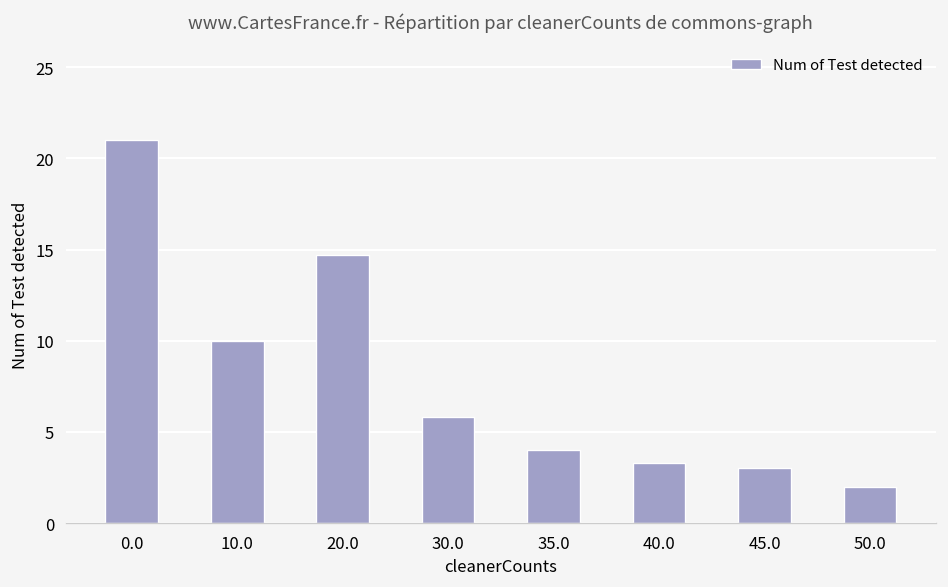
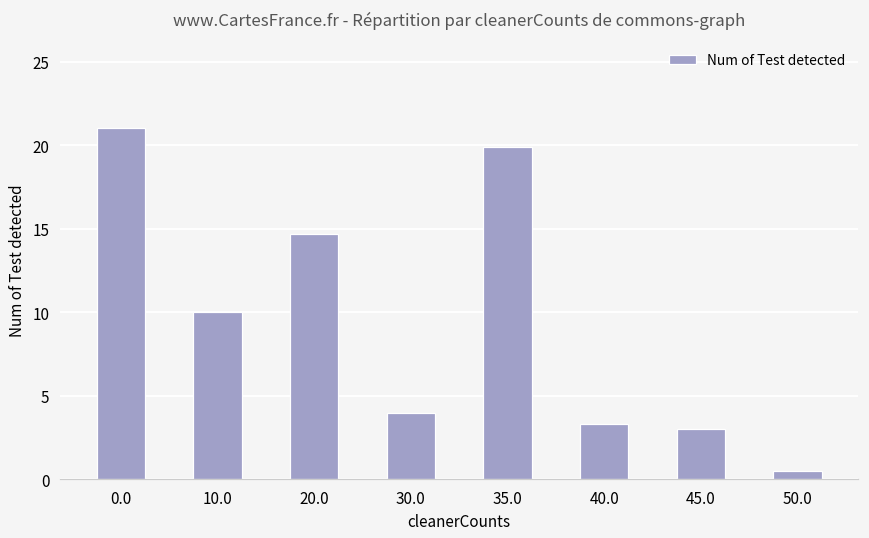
30.0: 5.8 -> 4.0
35.0: 4.0 -> 19.9
50.0: 2.0 -> 0.5
